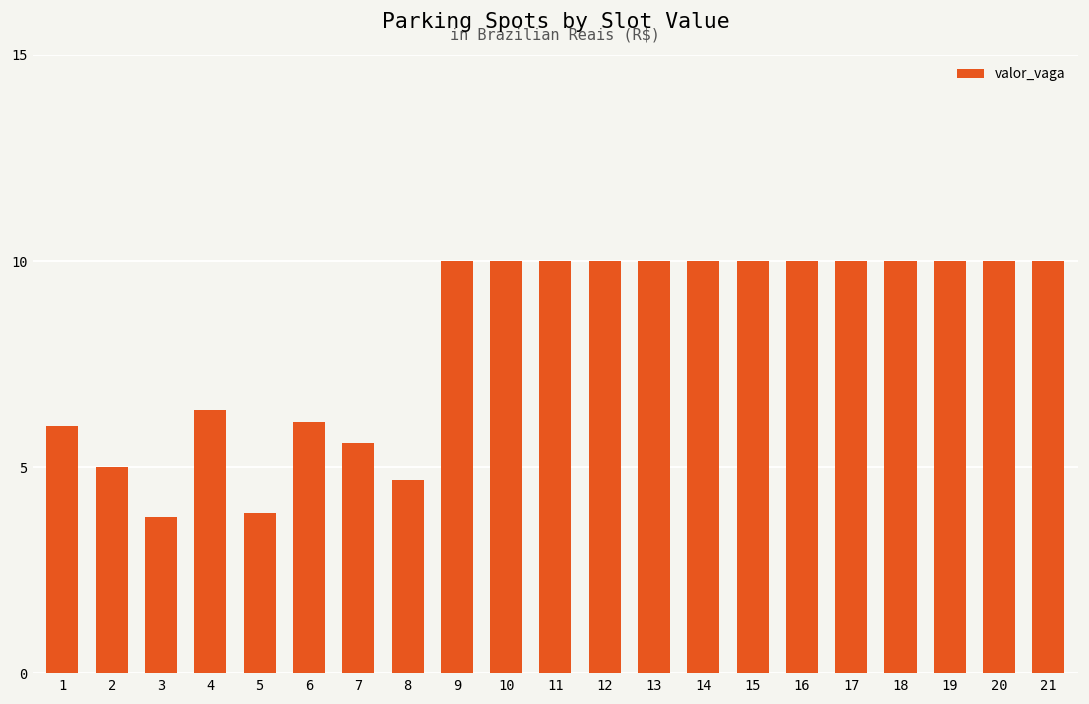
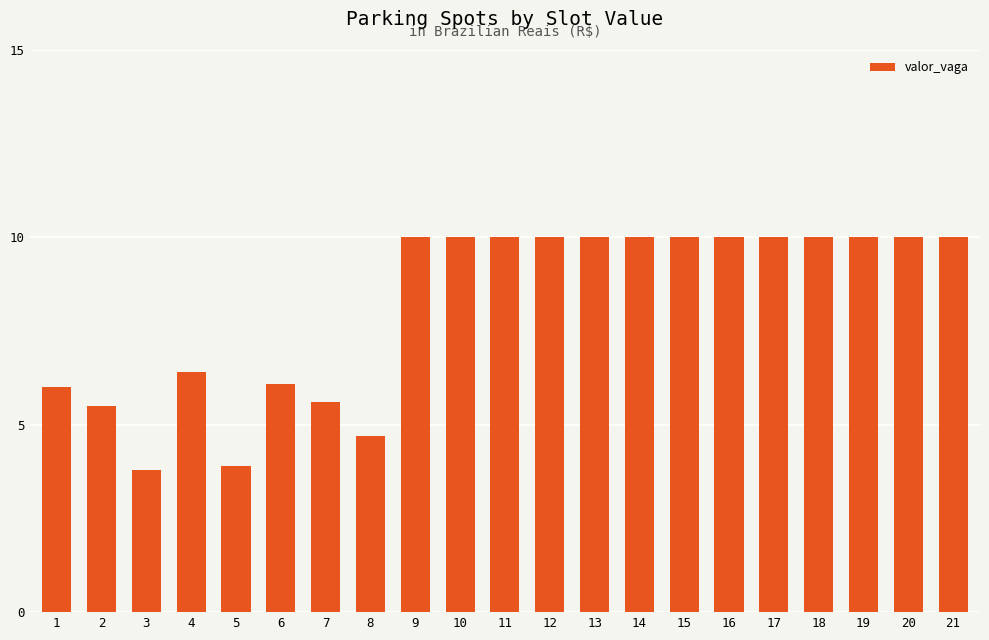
2: 5.0 -> 5.5
